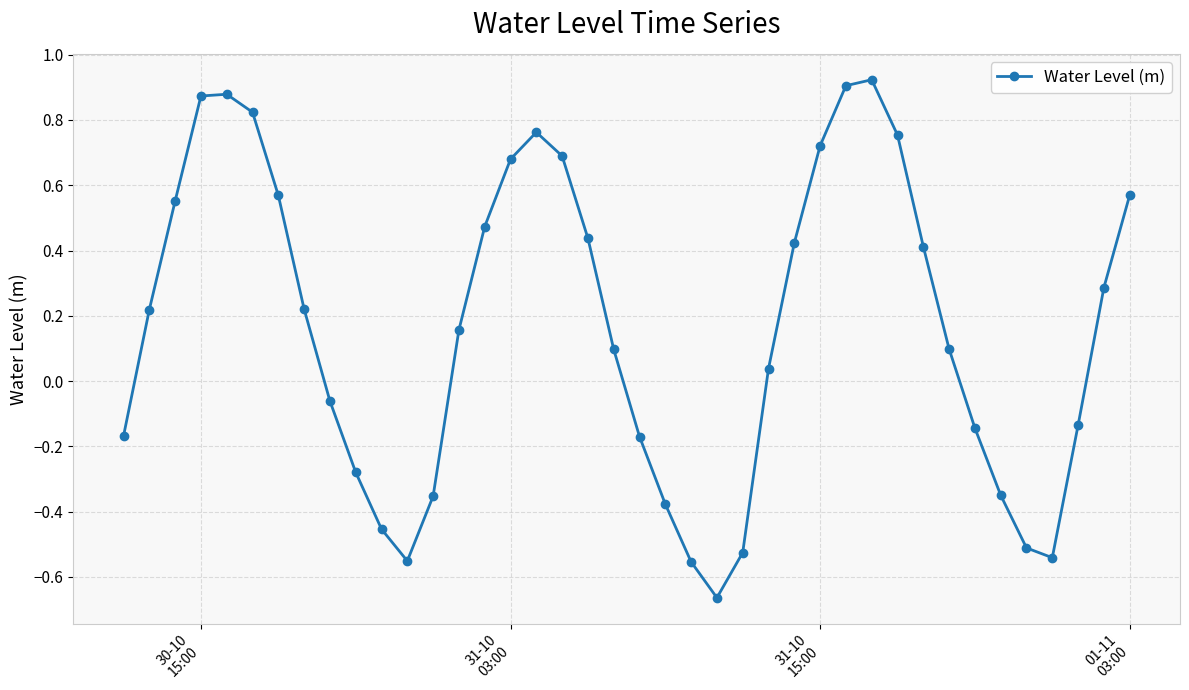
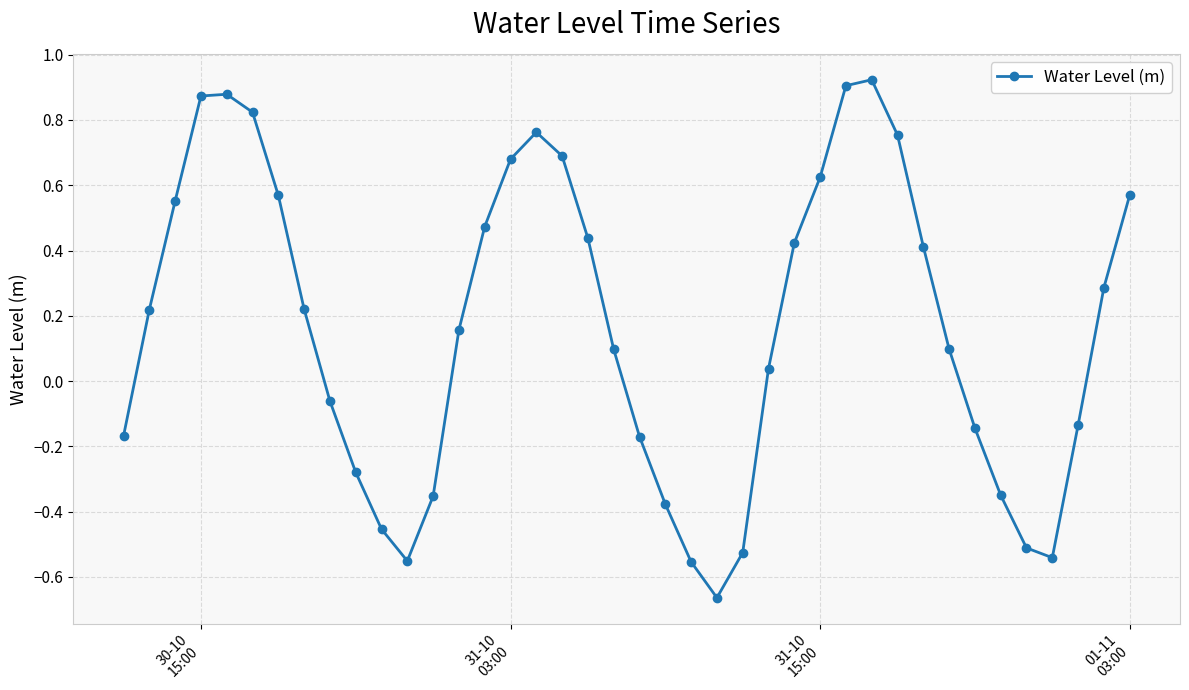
31-10 15:00: 0.72 -> 0.62
